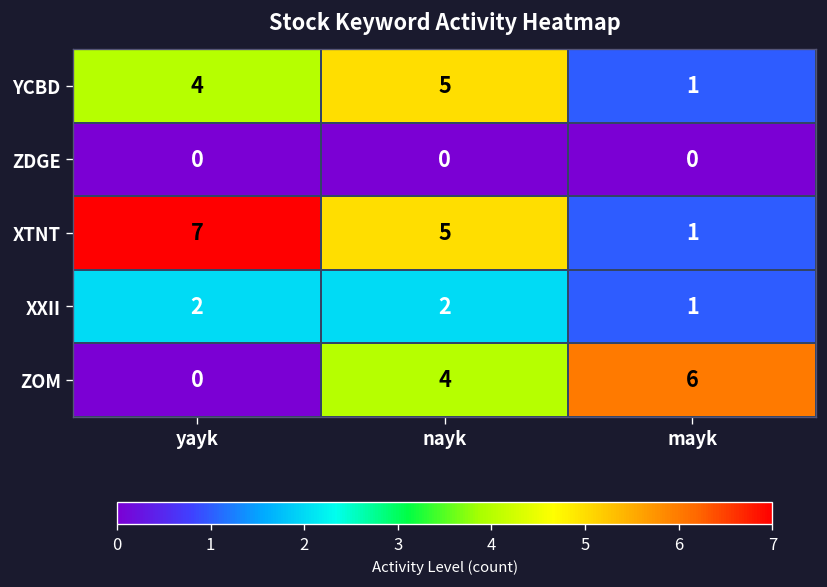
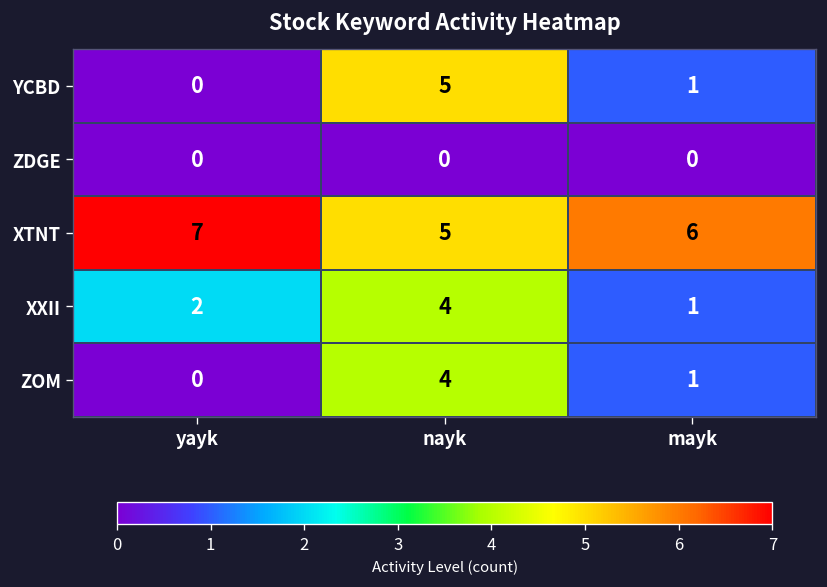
YCBD, yayk: 4 -> 0
XTNT, mayk: 1 -> 6
XXII, nayk: 2 -> 4
ZOM, mayk: 6 -> 1
